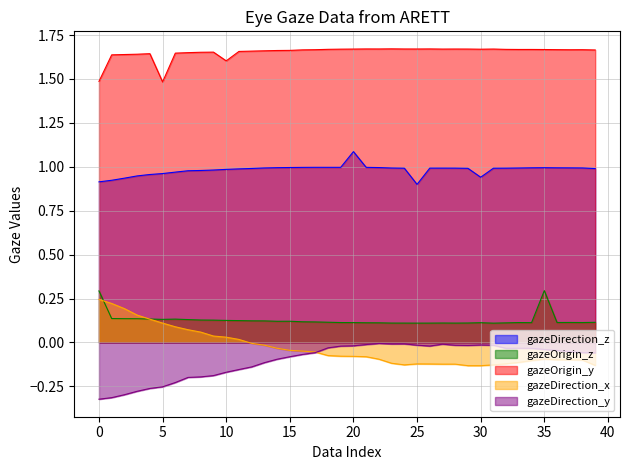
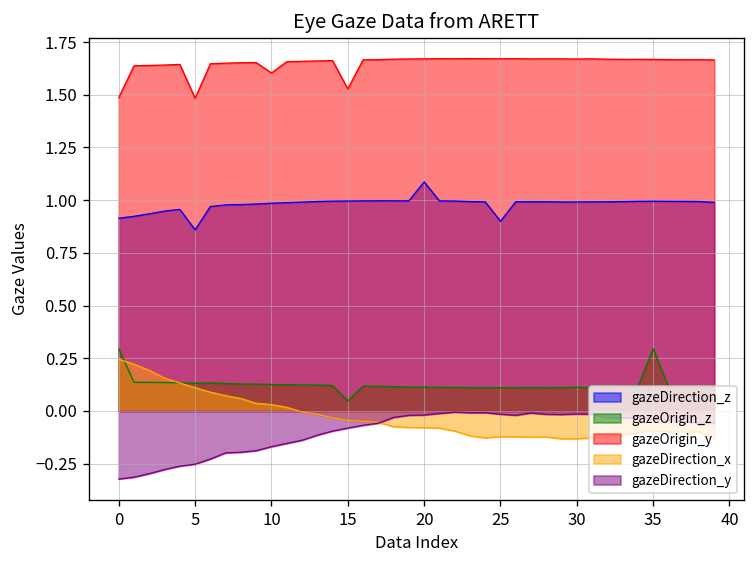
gazeDirection_z, 5: 0.96 -> 0.86
gazeOrigin_z, 15: 0.12 -> 0.05
gazeOrigin_y, 15: 1.66 -> 1.53
gazeDirection_z, 30: 0.94 -> 0.99
